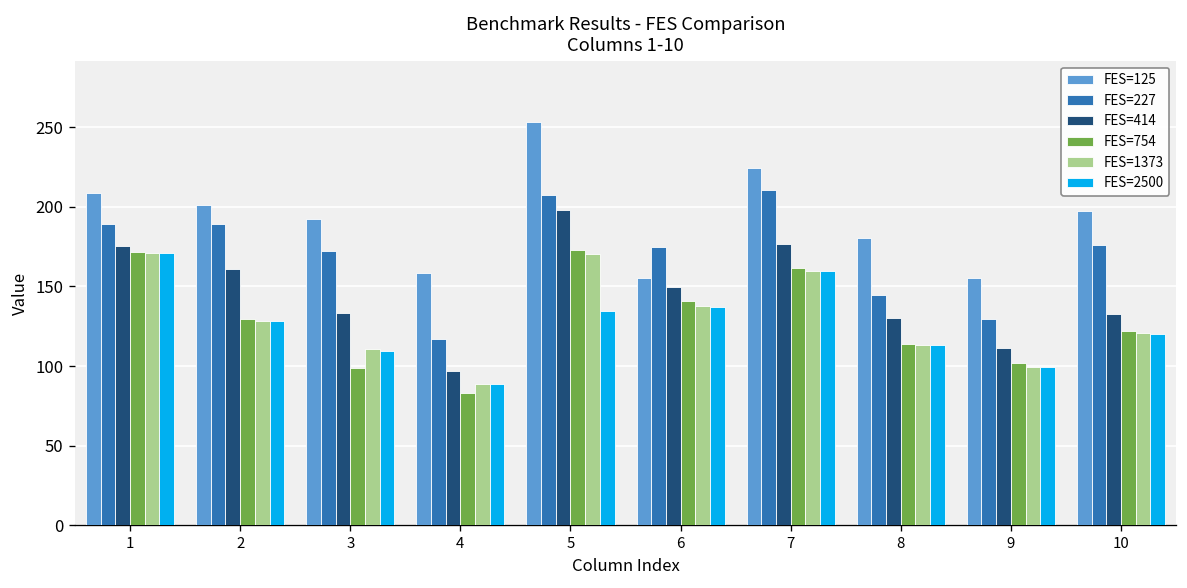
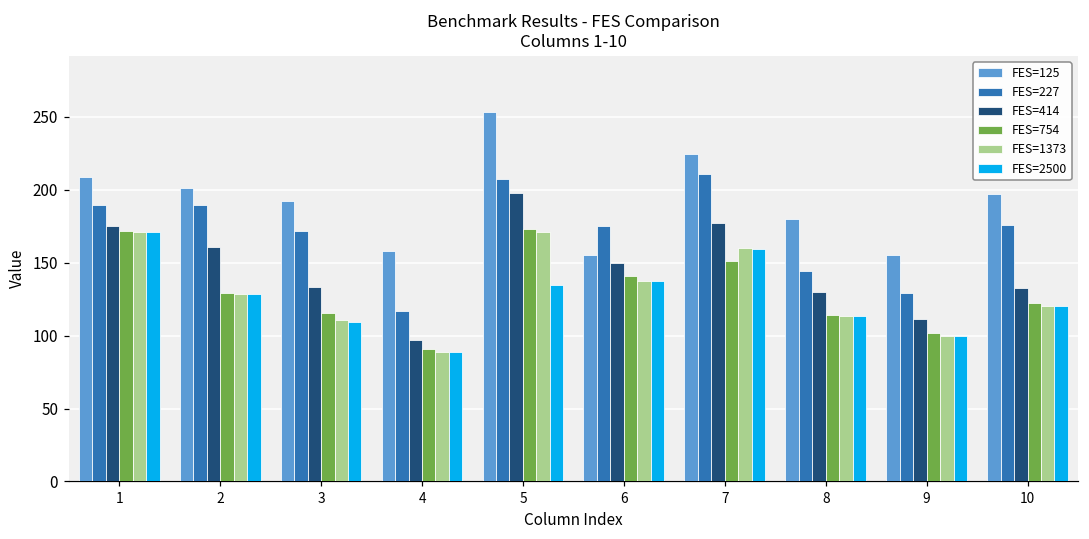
FES=754, 3: 99 -> 115
FES=754, 4: 83 -> 91
FES=754, 7: 162 -> 151
